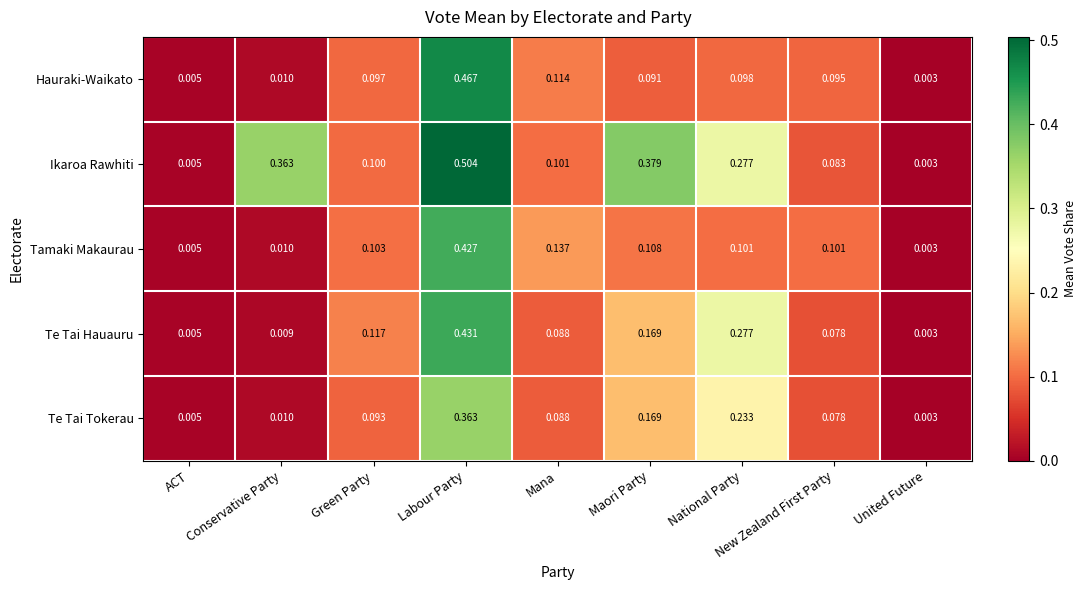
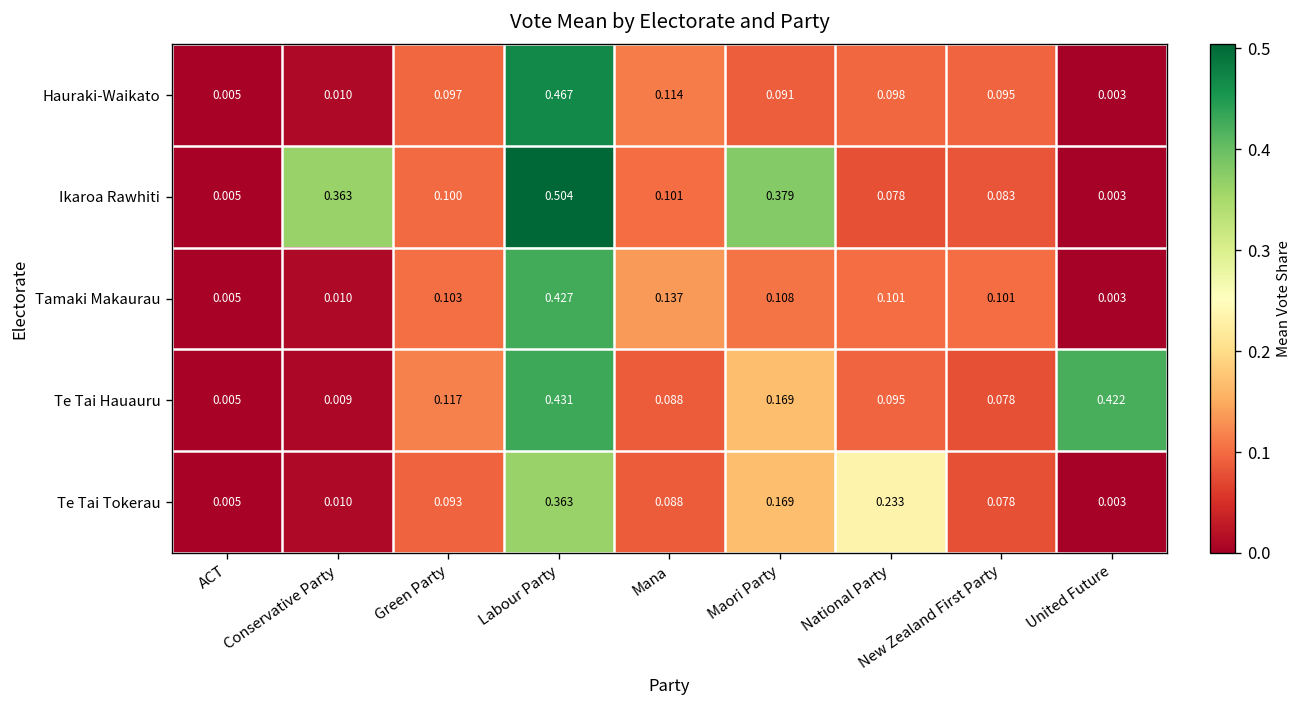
Ikaroa Rawhiti, National Party: 0.277 -> 0.078
Te Tai Hauauru, National Party: 0.277 -> 0.095
Te Tai Hauauru, United Future: 0.003 -> 0.422
